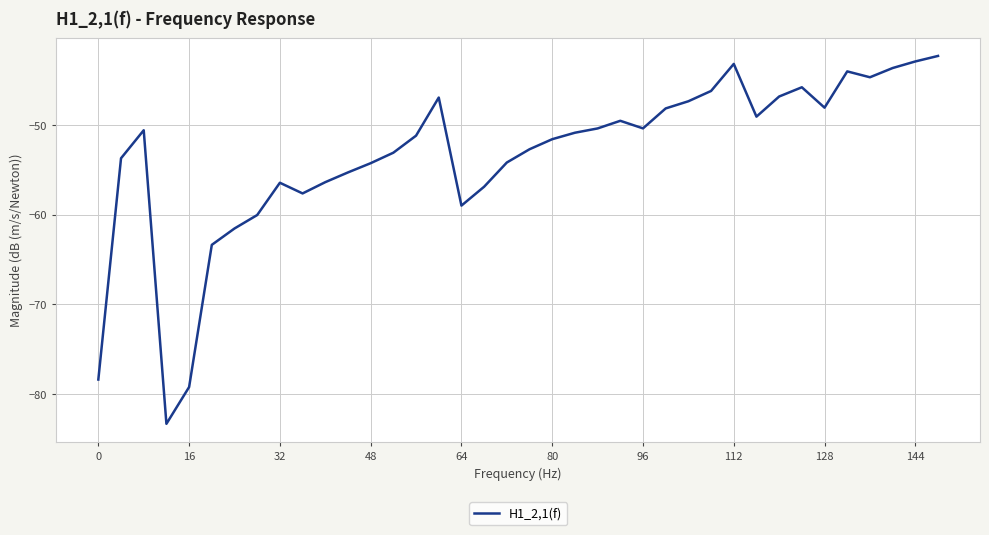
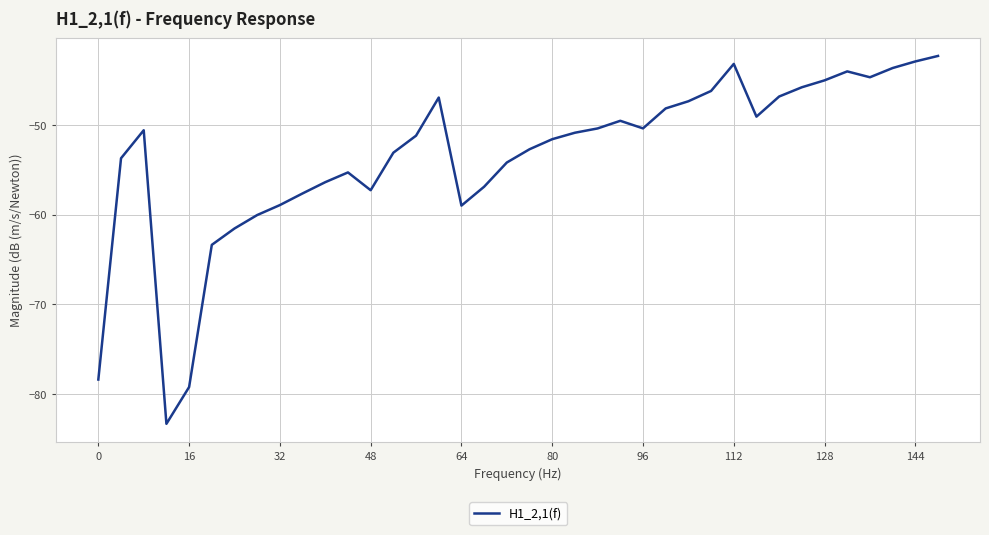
32: -56 -> -59
48: -54 -> -57
128: -48 -> -45
